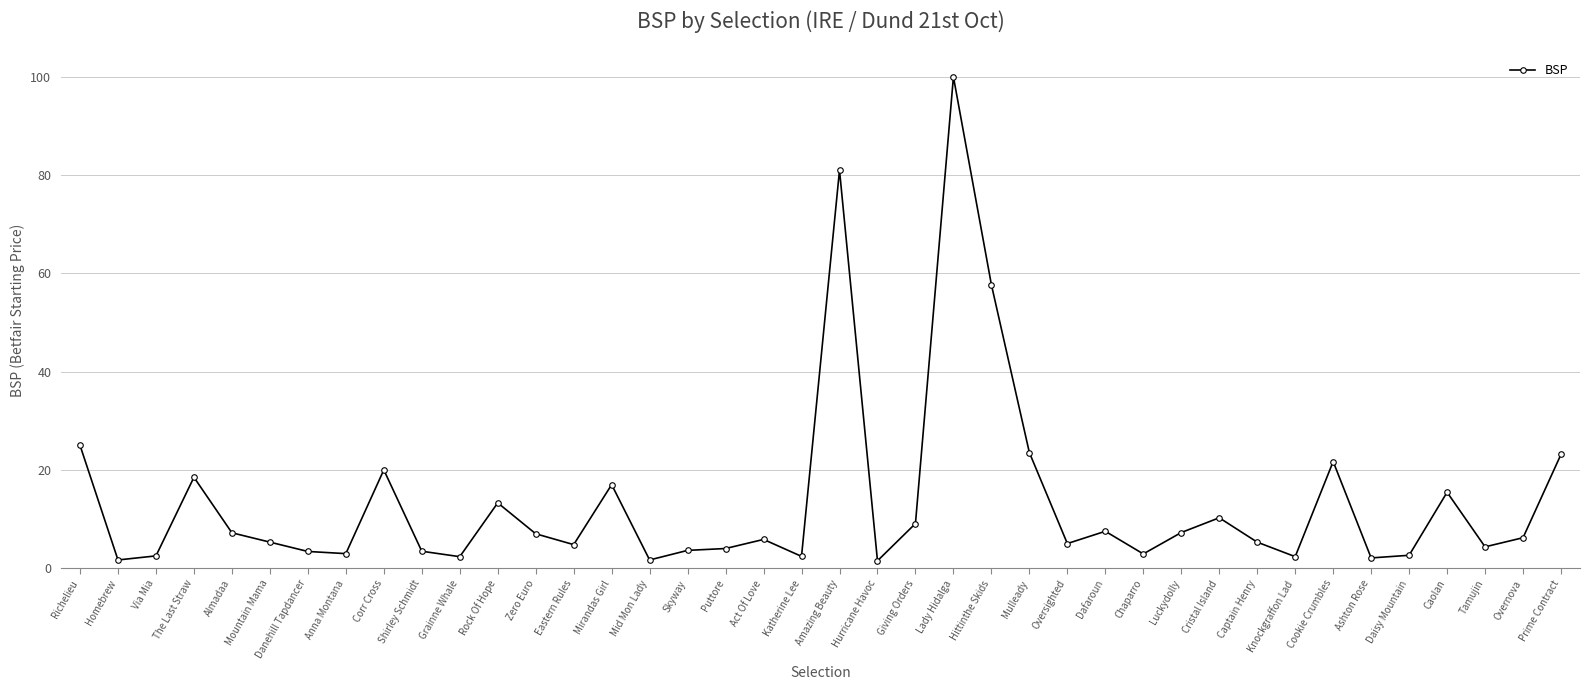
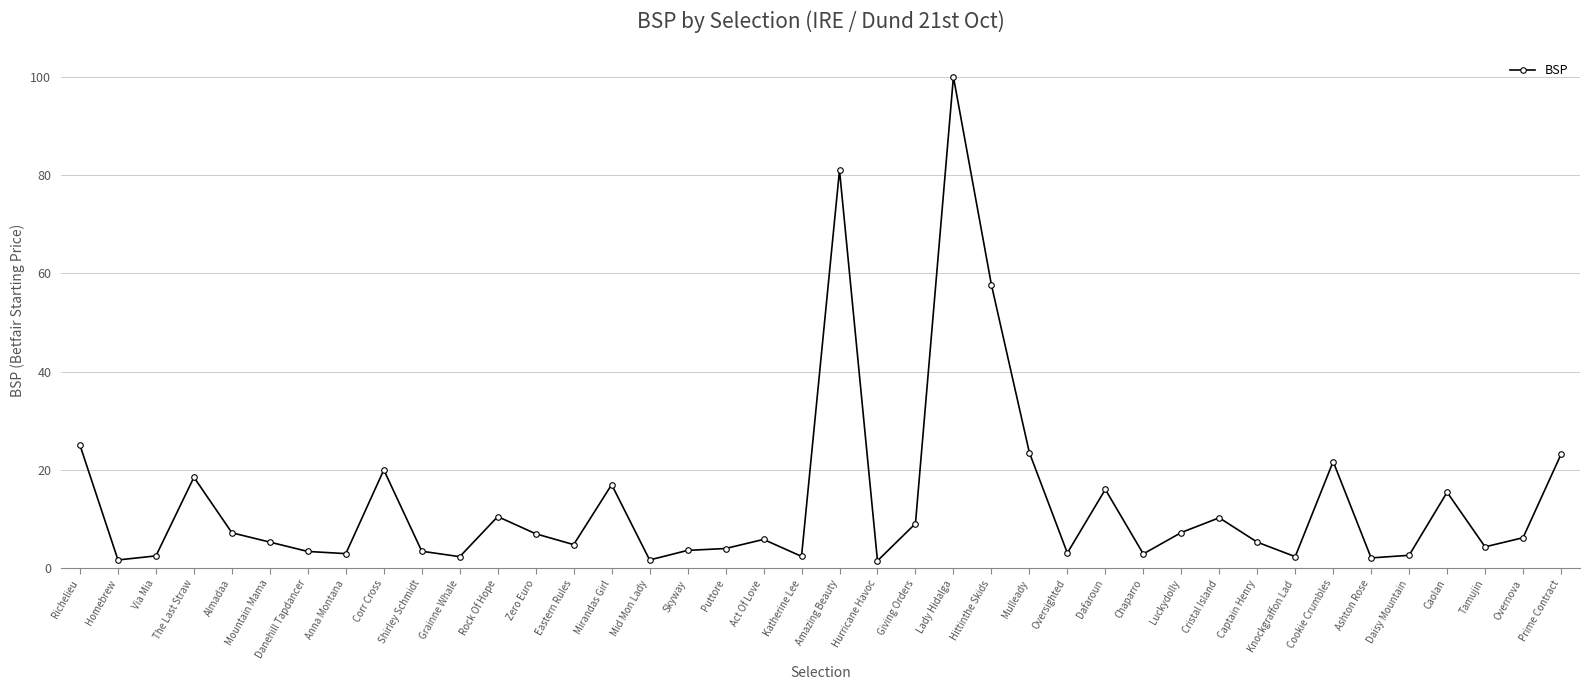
Rock Of Hope: 13 -> 10
Oversighted: 5 -> 3
Dafaroun: 8 -> 16
